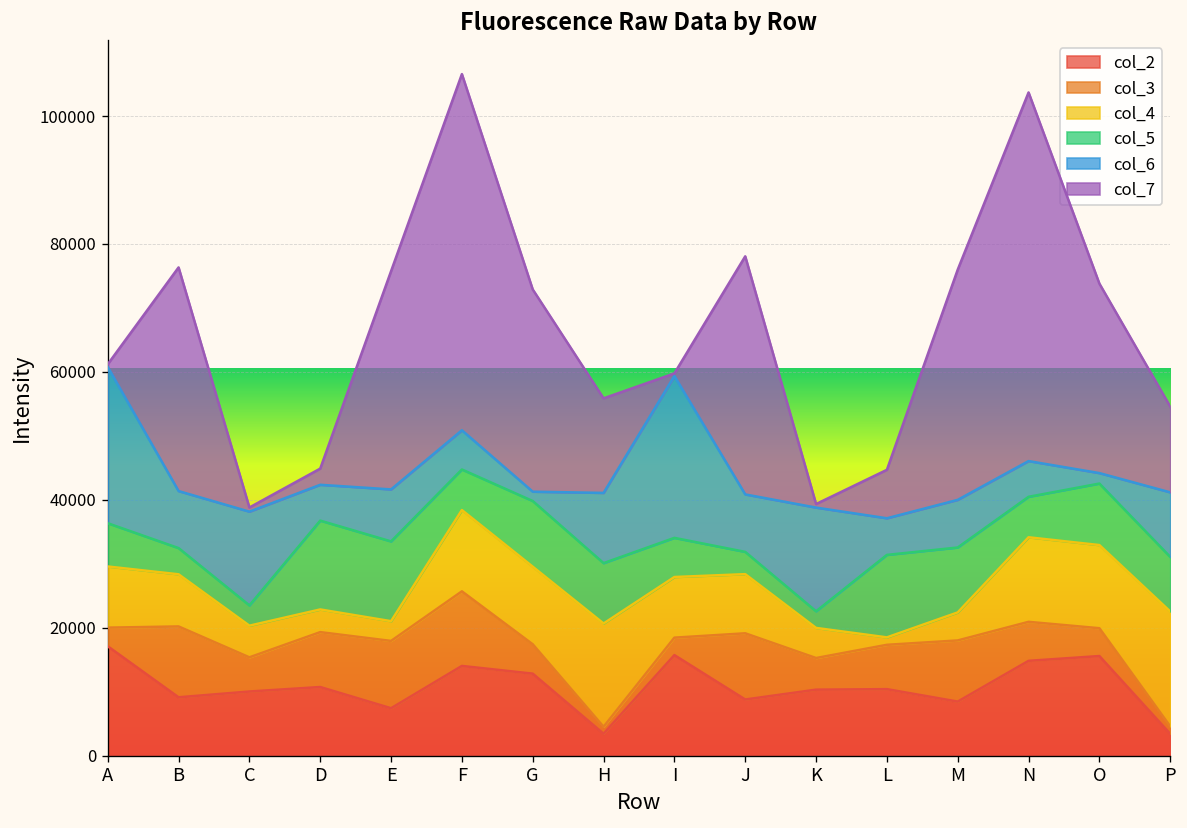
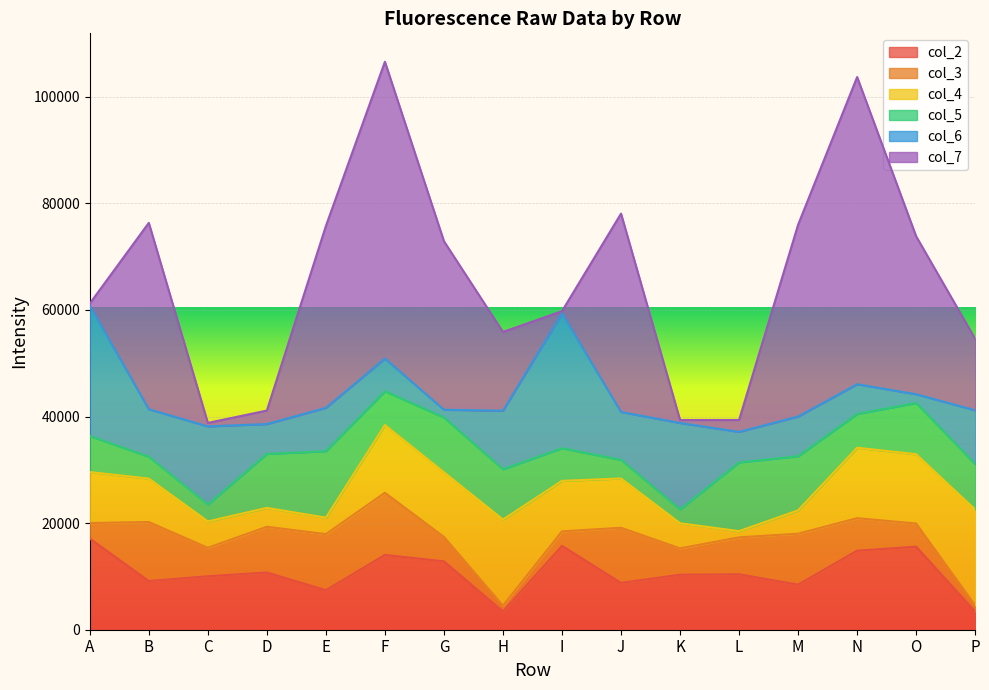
col_5, D: 14000 -> 10000
col_7, L: 8000 -> 2000
